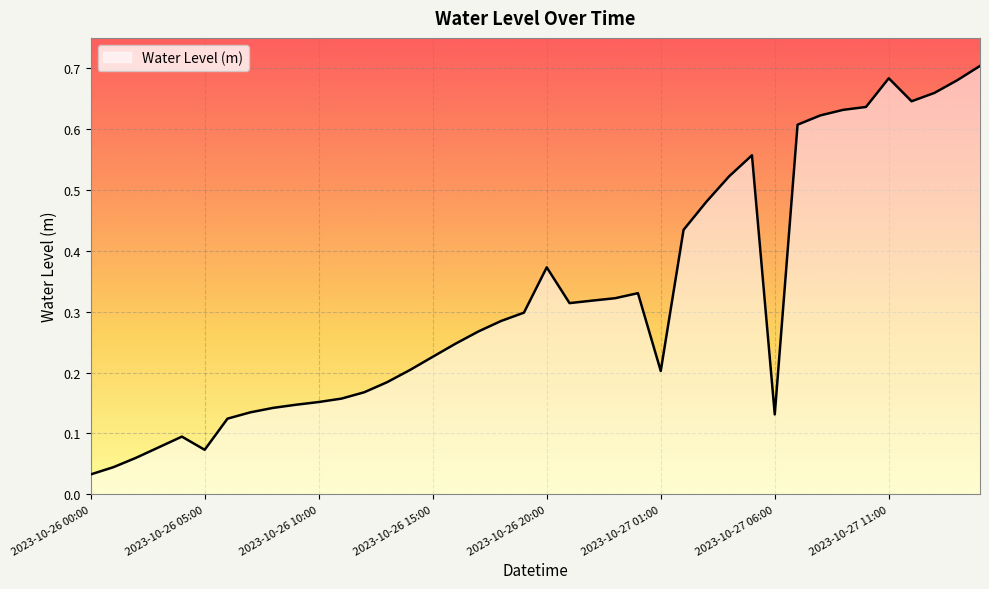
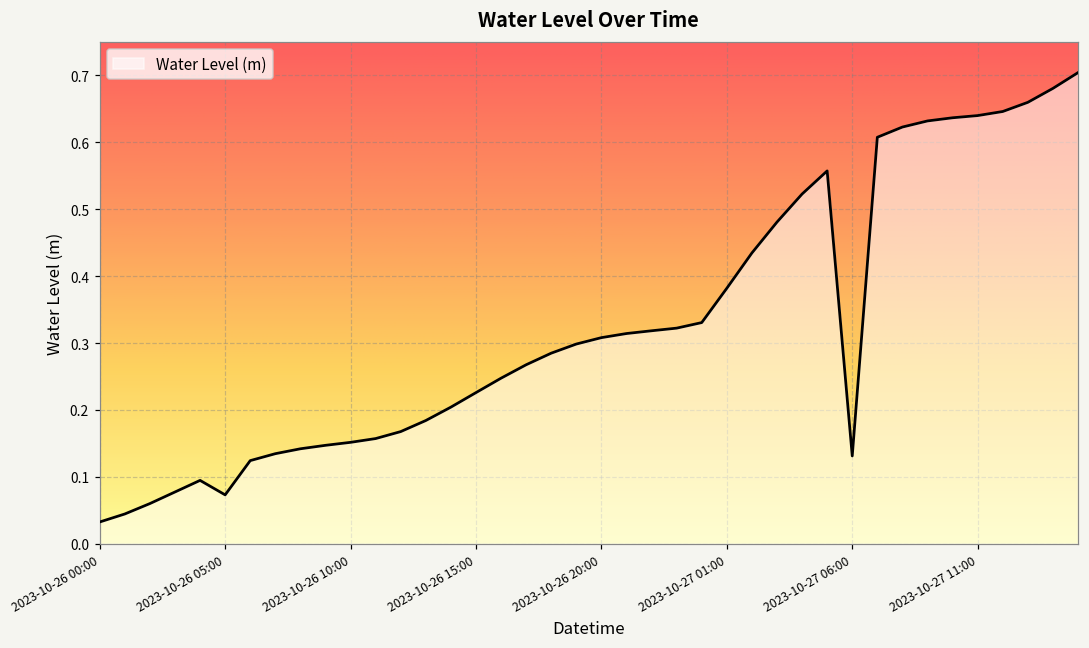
2023-10-26 20:00: 0.37 -> 0.31
2023-10-27 01:00: 0.20 -> 0.38
2023-10-27 11:00: 0.68 -> 0.64
